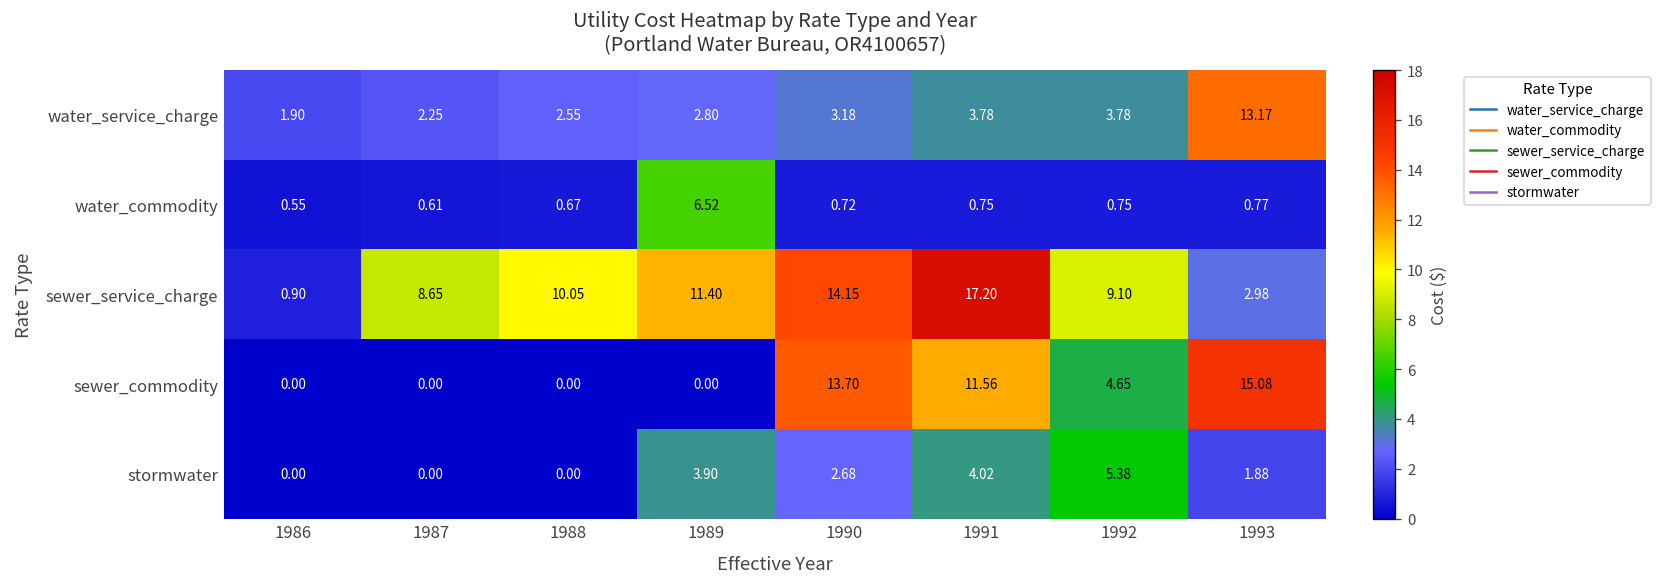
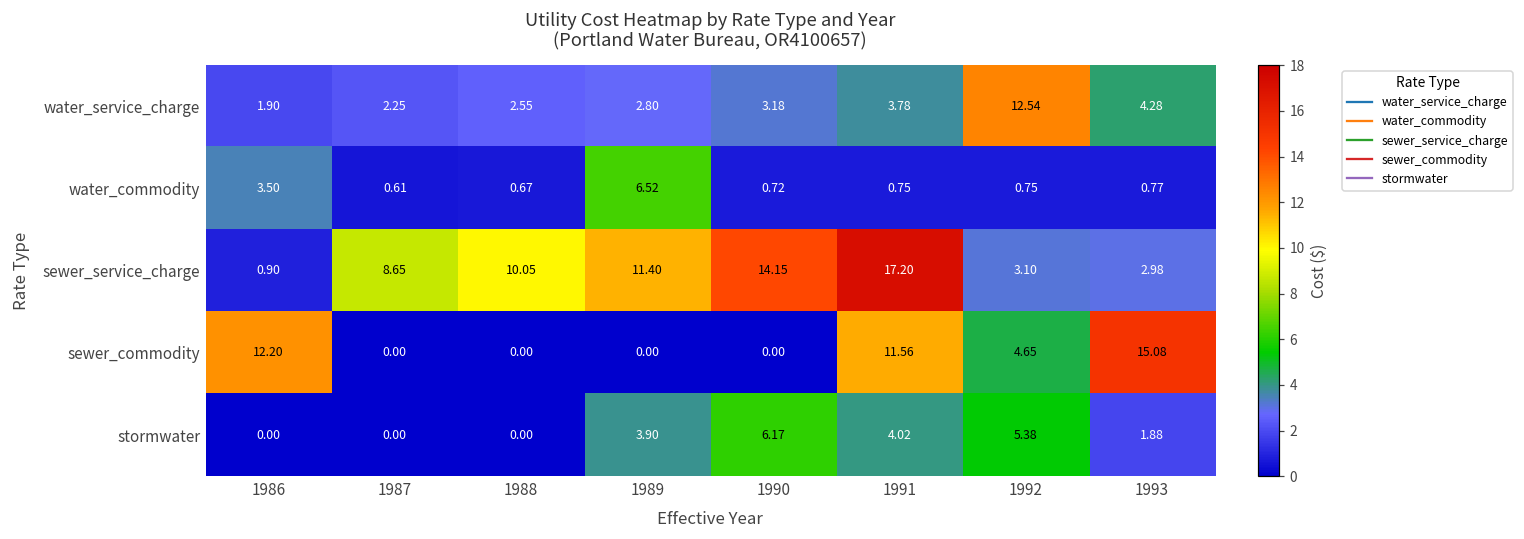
water_service_charge, 1992: 3.78 -> 12.54
water_service_charge, 1993: 13.17 -> 4.28
water_commodity, 1986: 0.55 -> 3.50
sewer_service_charge, 1992: 9.10 -> 3.10
sewer_commodity, 1986: 0.00 -> 12.20
sewer_commodity, 1990: 13.70 -> 0.00
stormwater, 1990: 2.68 -> 6.17
